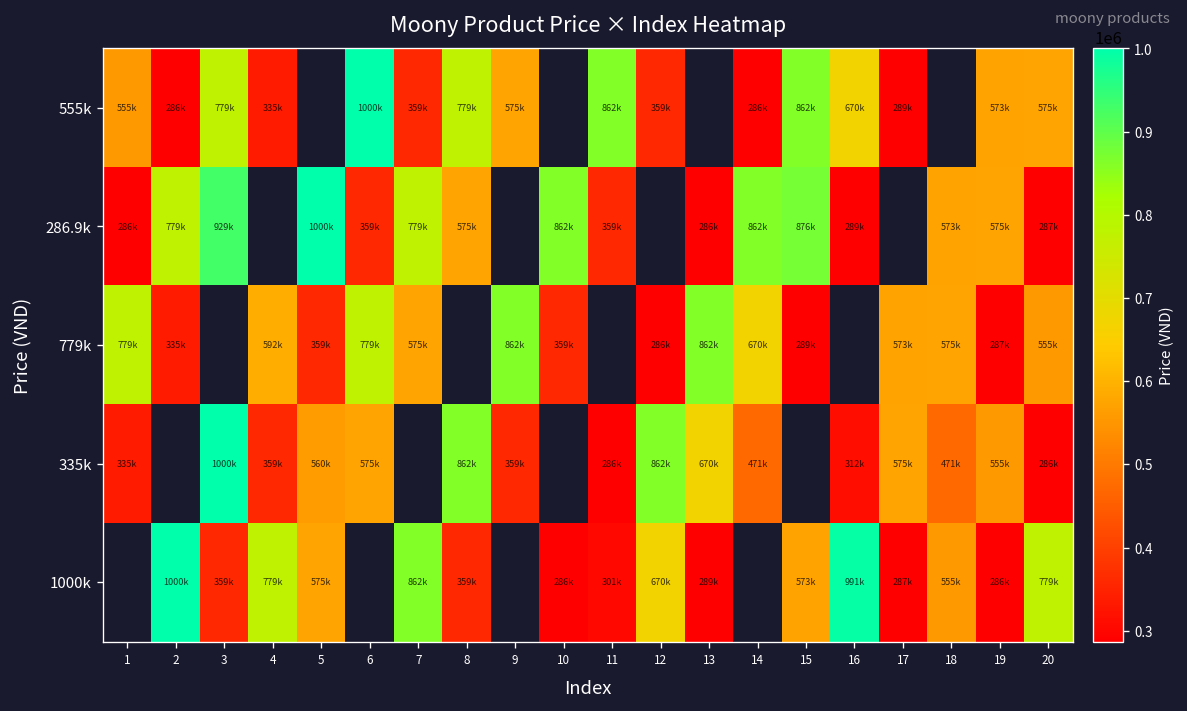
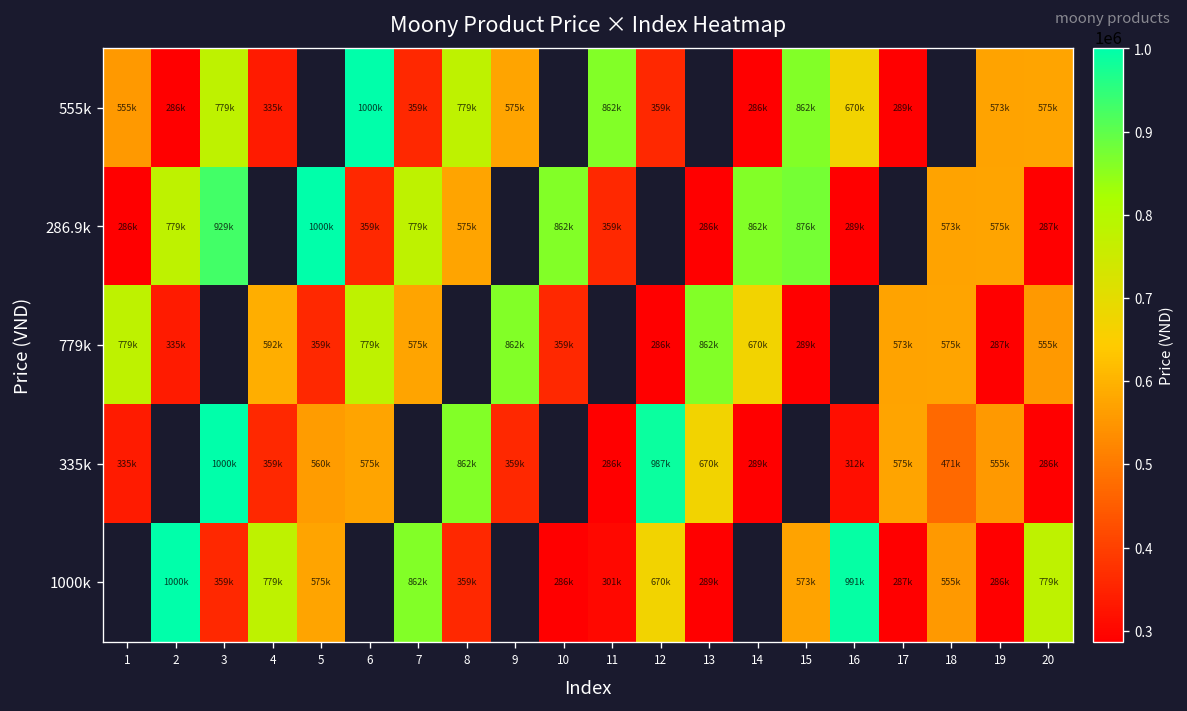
335k, 12: 862k -> 987k
335k, 14: 471k -> 289k
